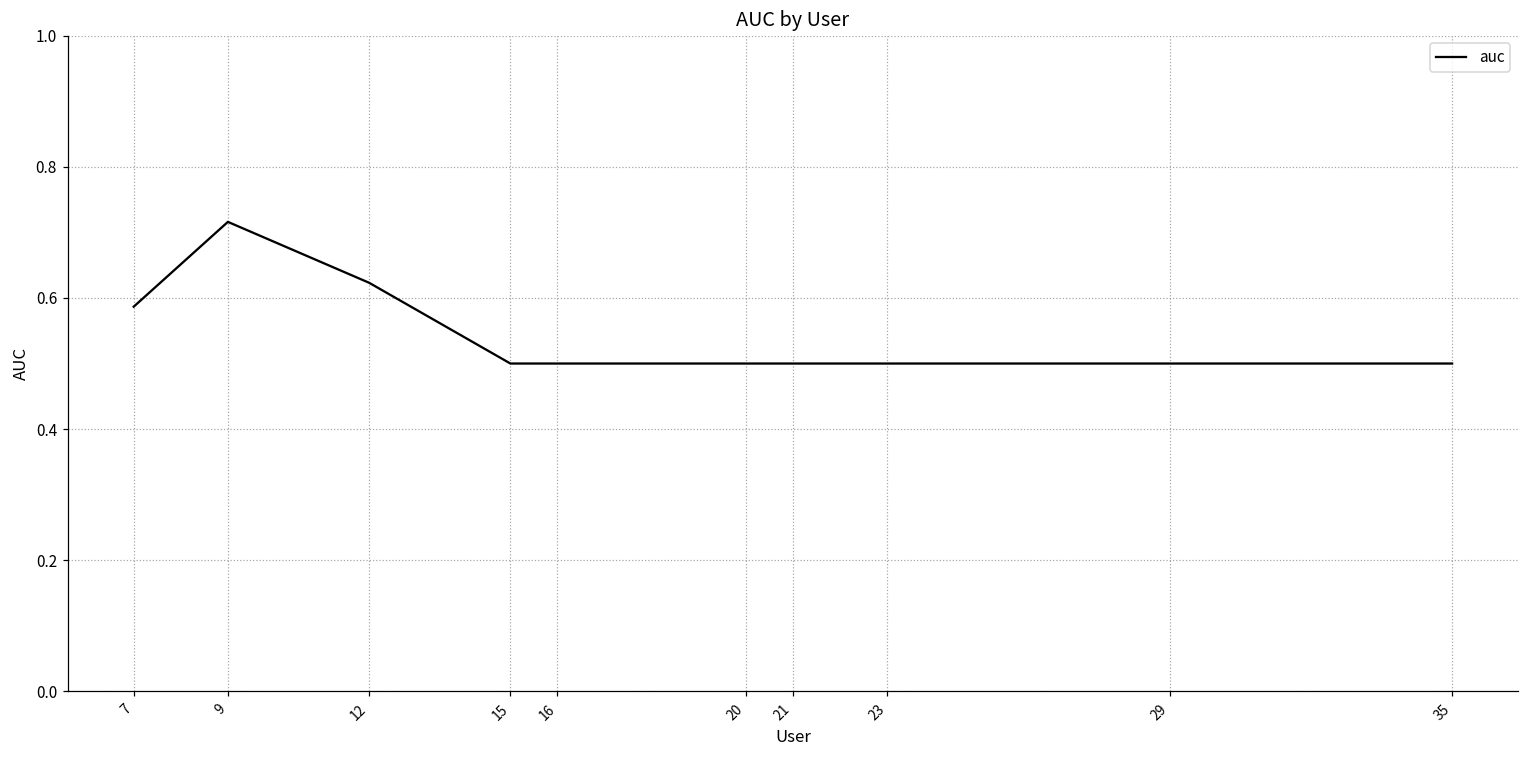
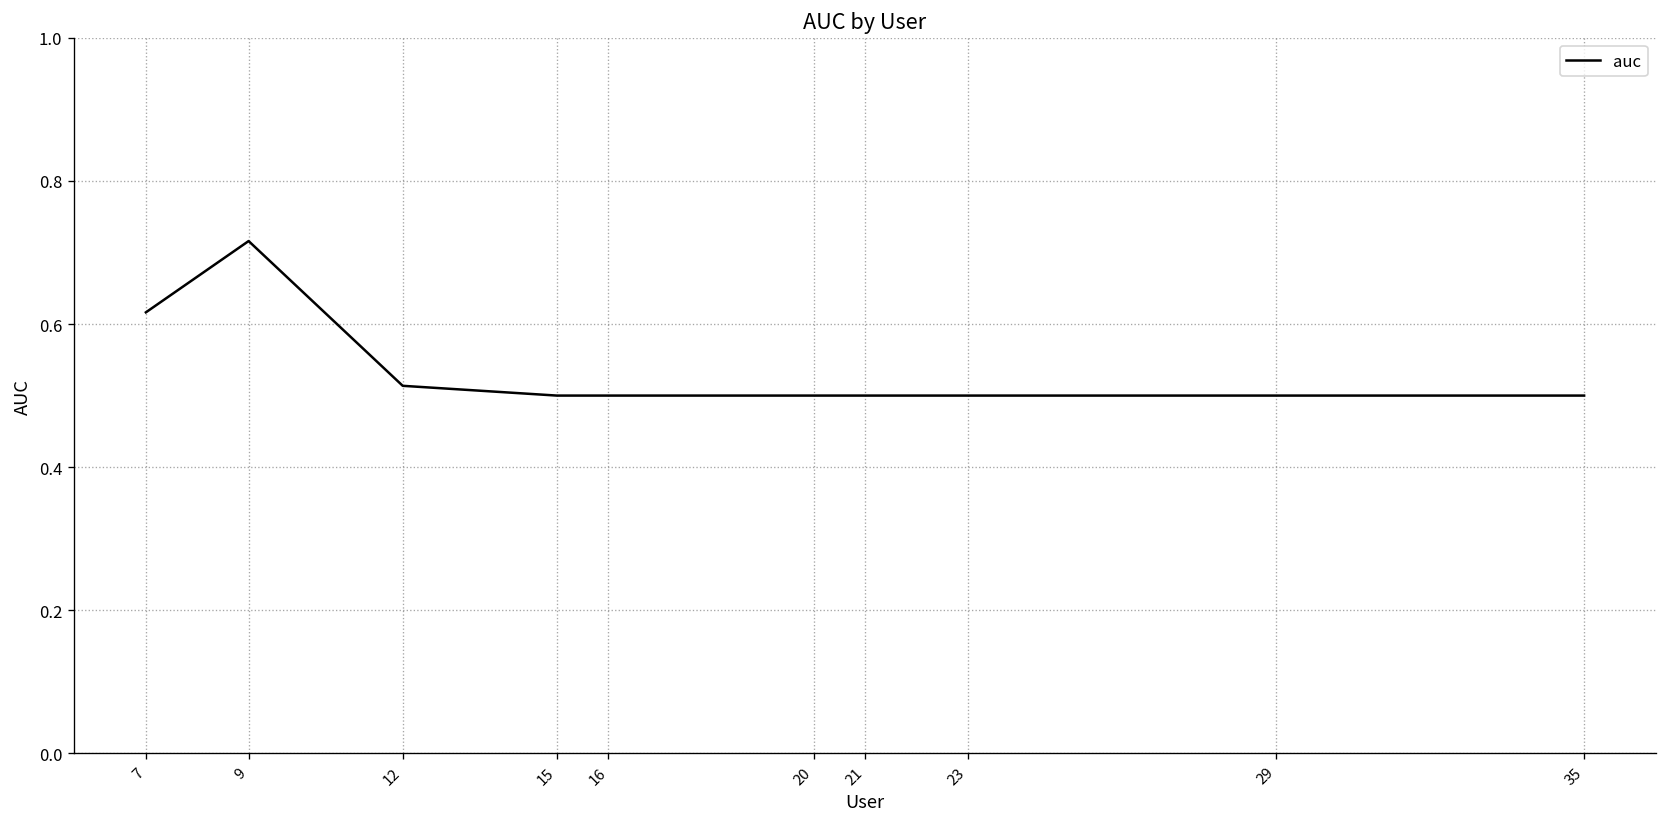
7: 0.59 -> 0.62
12: 0.62 -> 0.51
